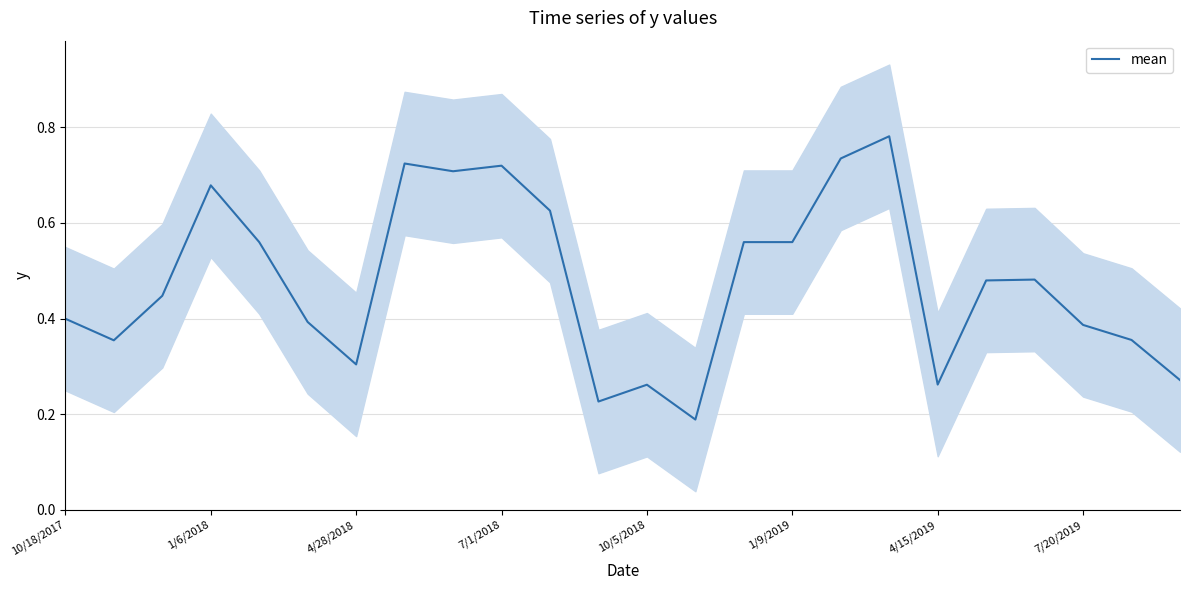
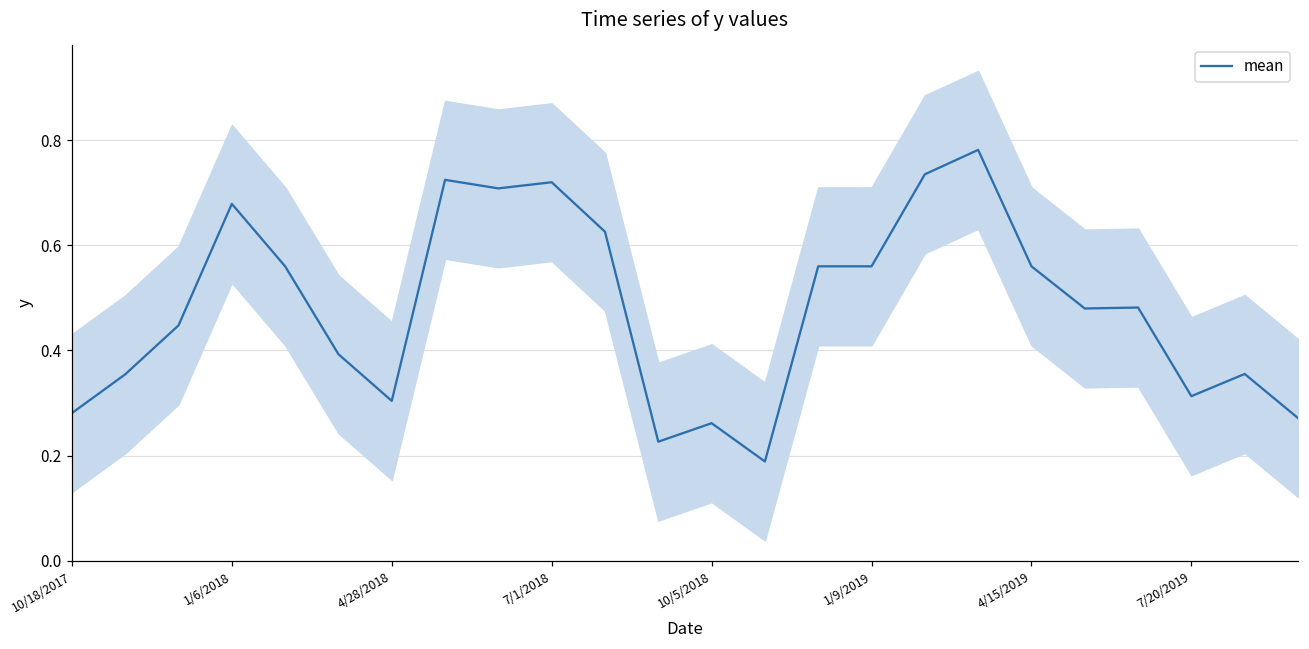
mean, 10/18/2017: 0.40 -> 0.28
mean, 4/15/2019: 0.26 -> 0.56
mean, 7/20/2019: 0.39 -> 0.31
